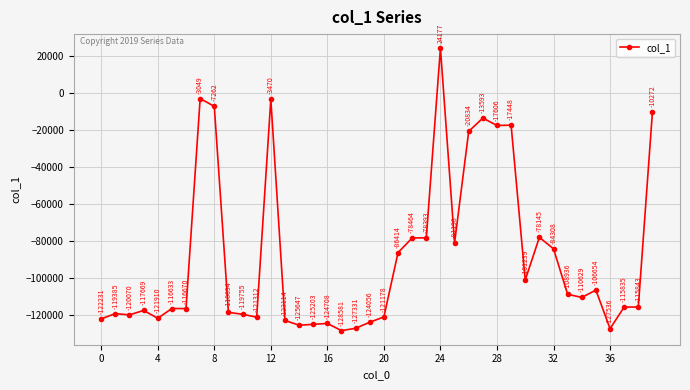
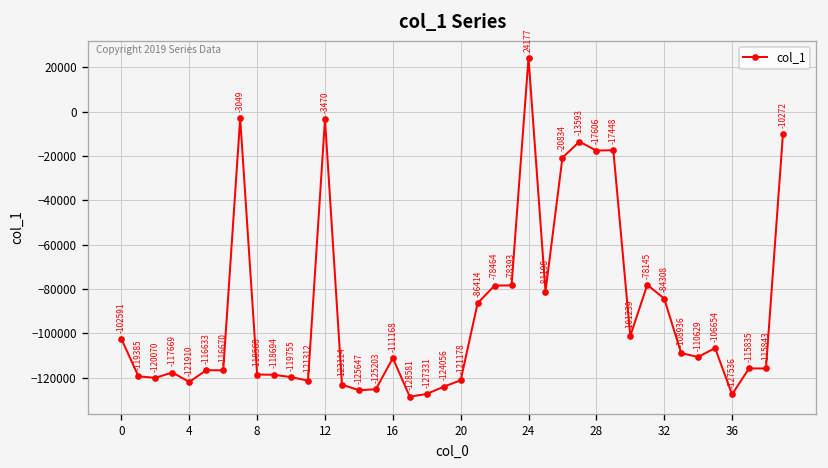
0: -122231 -> -102591
8: -7262 -> -118568
16: -124708 -> -111168
